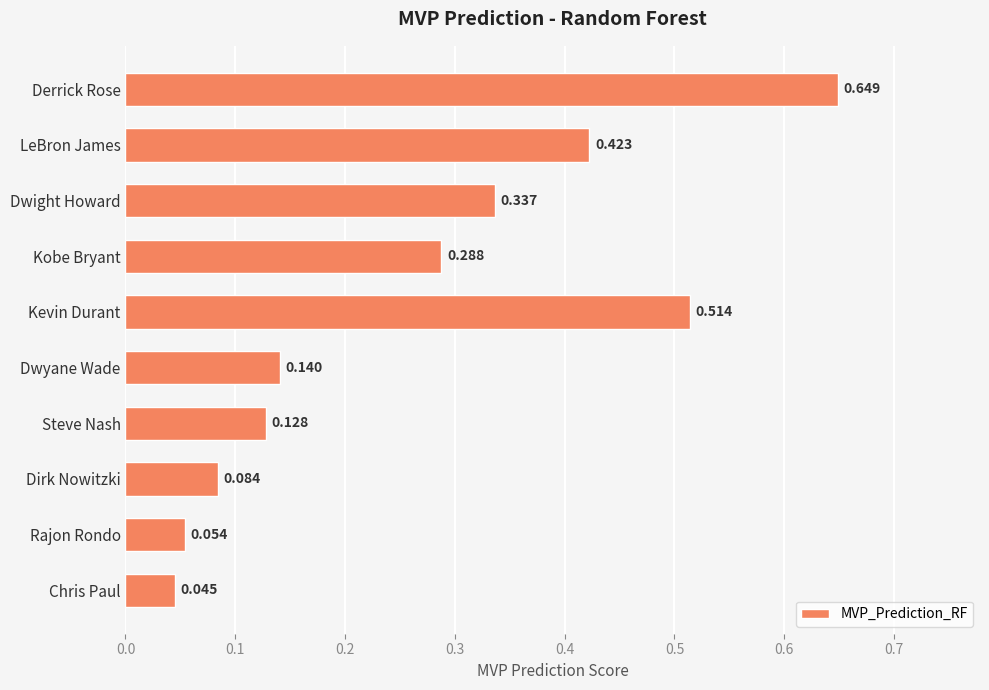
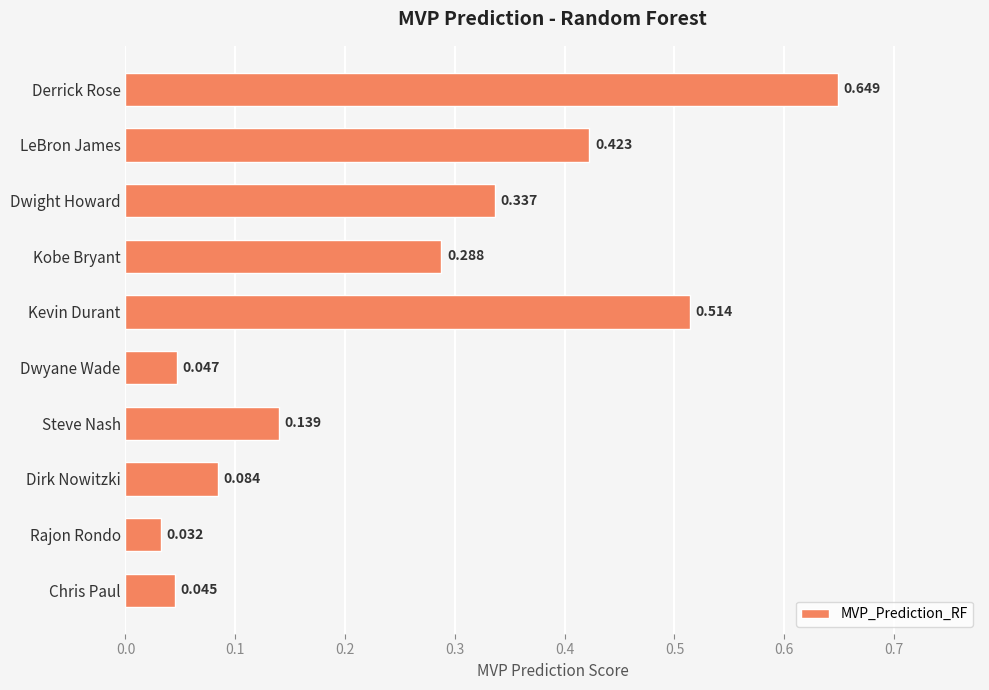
Dwyane Wade: 0.140 -> 0.047
Steve Nash: 0.128 -> 0.139
Rajon Rondo: 0.054 -> 0.032
